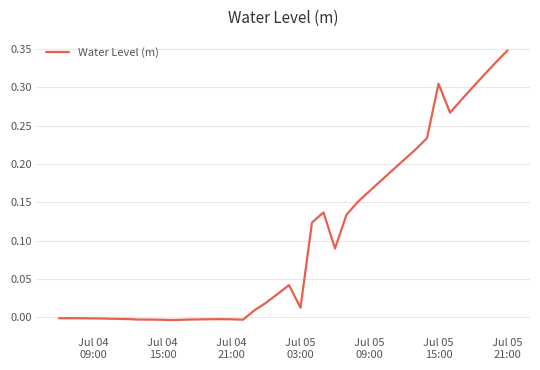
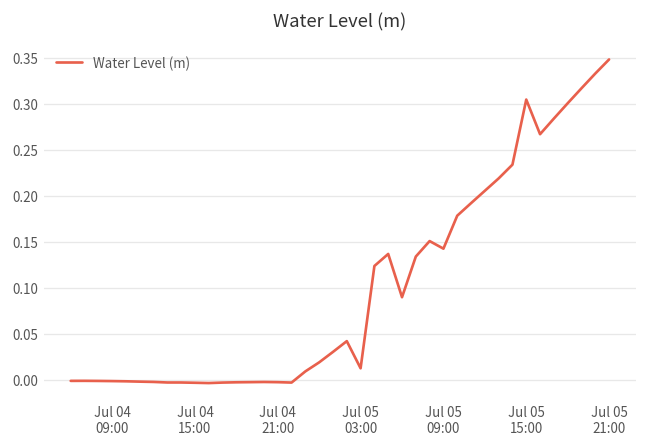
Jul 05 09:00: 0.16 -> 0.14
